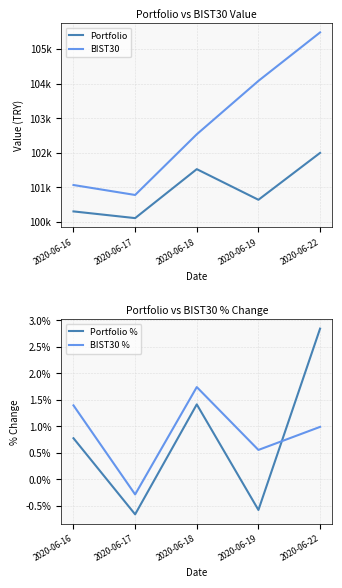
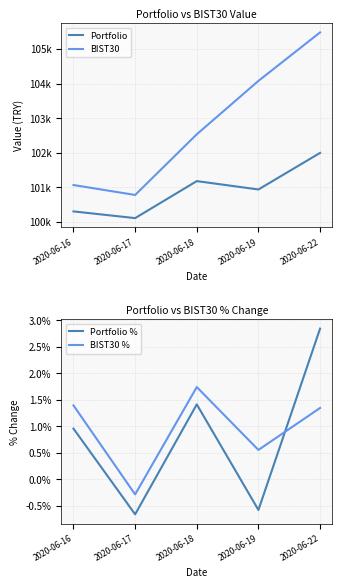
Portfolio vs BIST30 Value, Portfolio, 2020-06-18: 101500 -> 101200
Portfolio vs BIST30 Value, Portfolio, 2020-06-19: 100600 -> 100900
Portfolio vs BIST30 % Change, Portfolio %, 2020-06-16: 0.8% -> 1.0%
Portfolio vs BIST30 % Change, BIST30 %, 2020-06-22: 1.0% -> 1.3%
